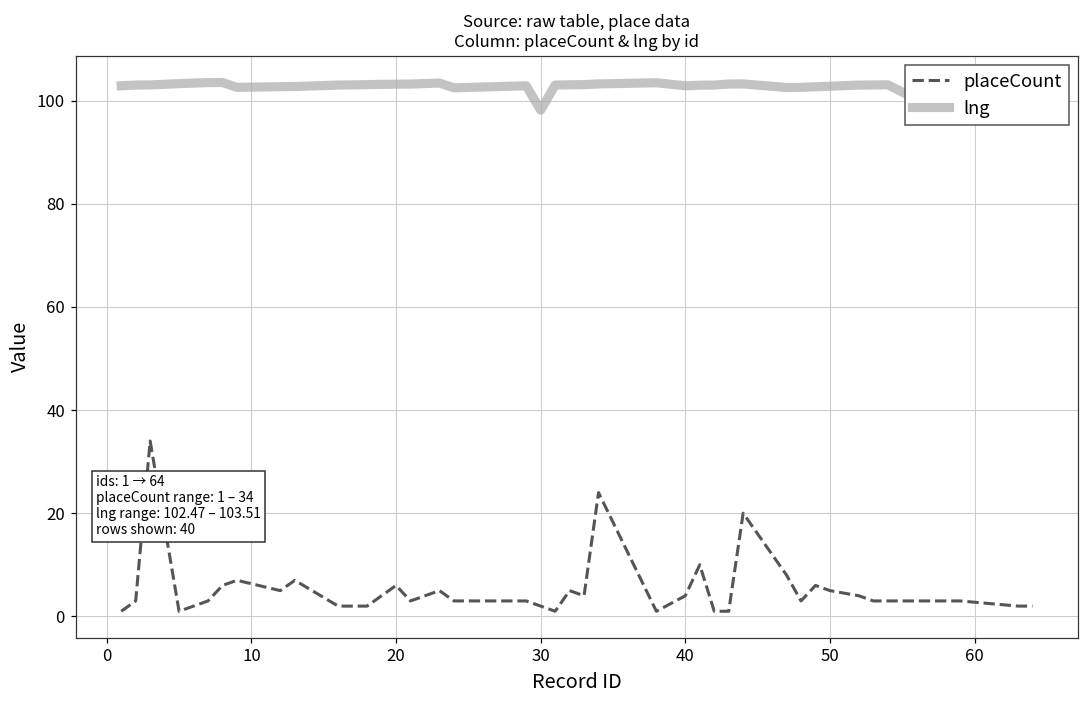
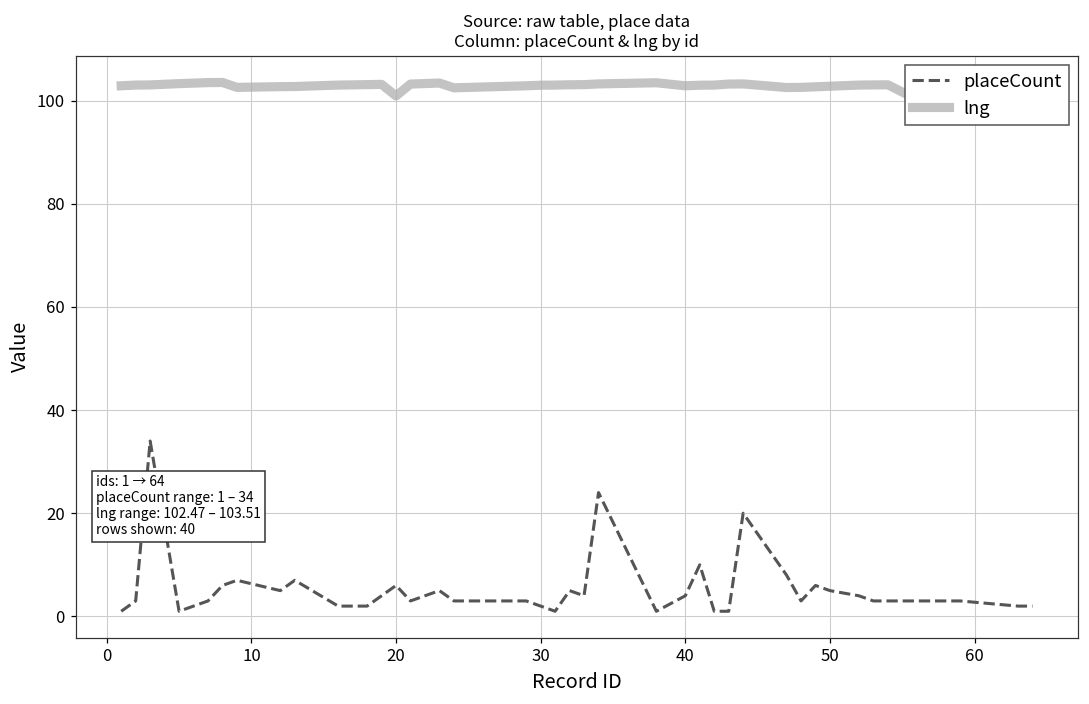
lng, 20: 103 -> 101
lng, 30: 98 -> 103
